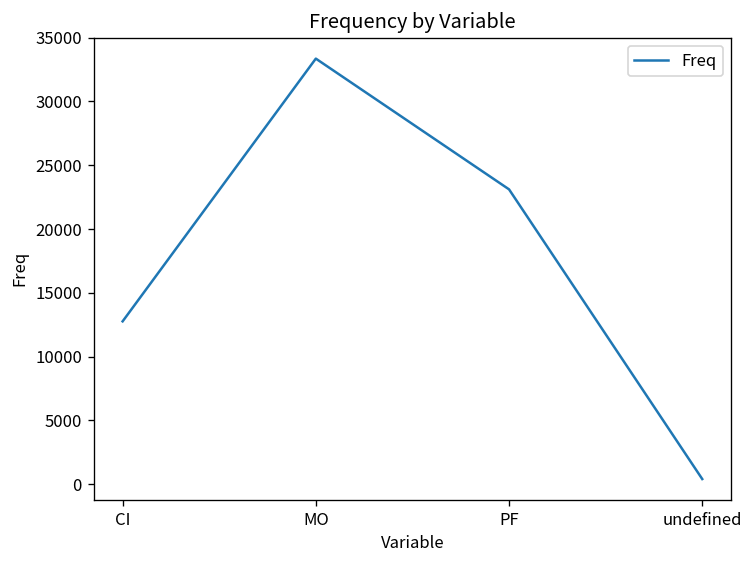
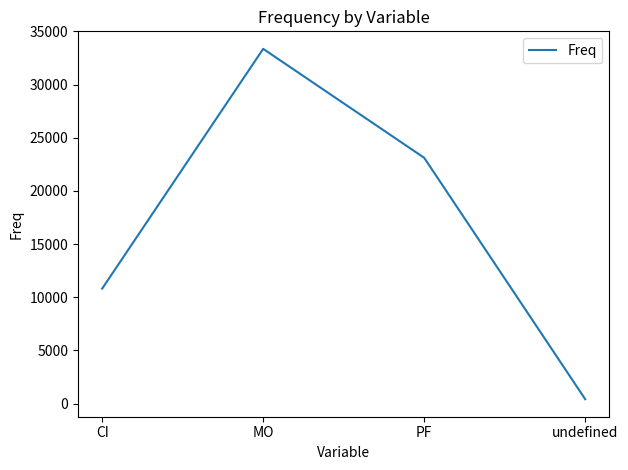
CI: 12800 -> 10800
